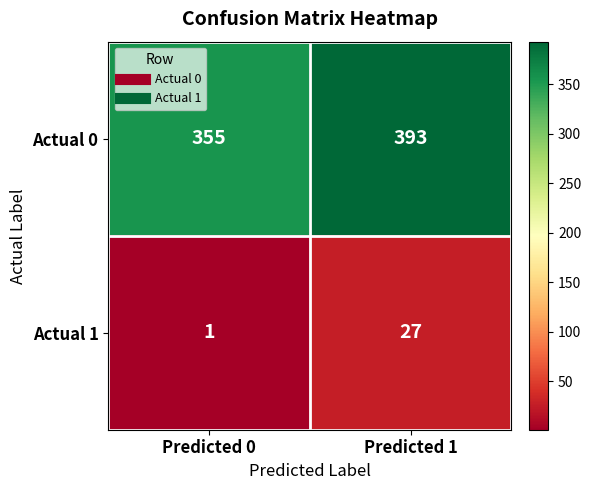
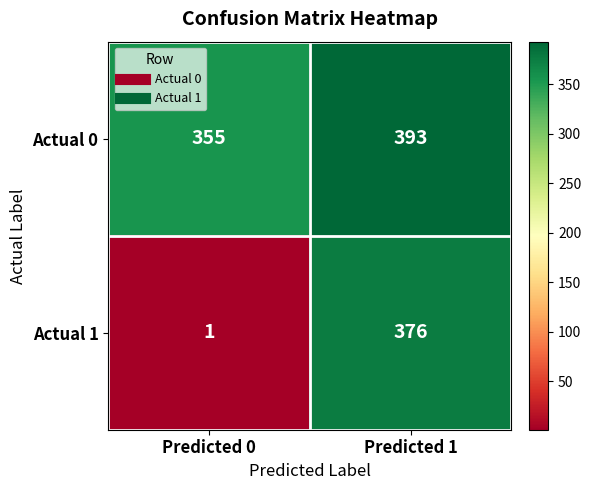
Actual 1, Predicted 1: 27 -> 376
